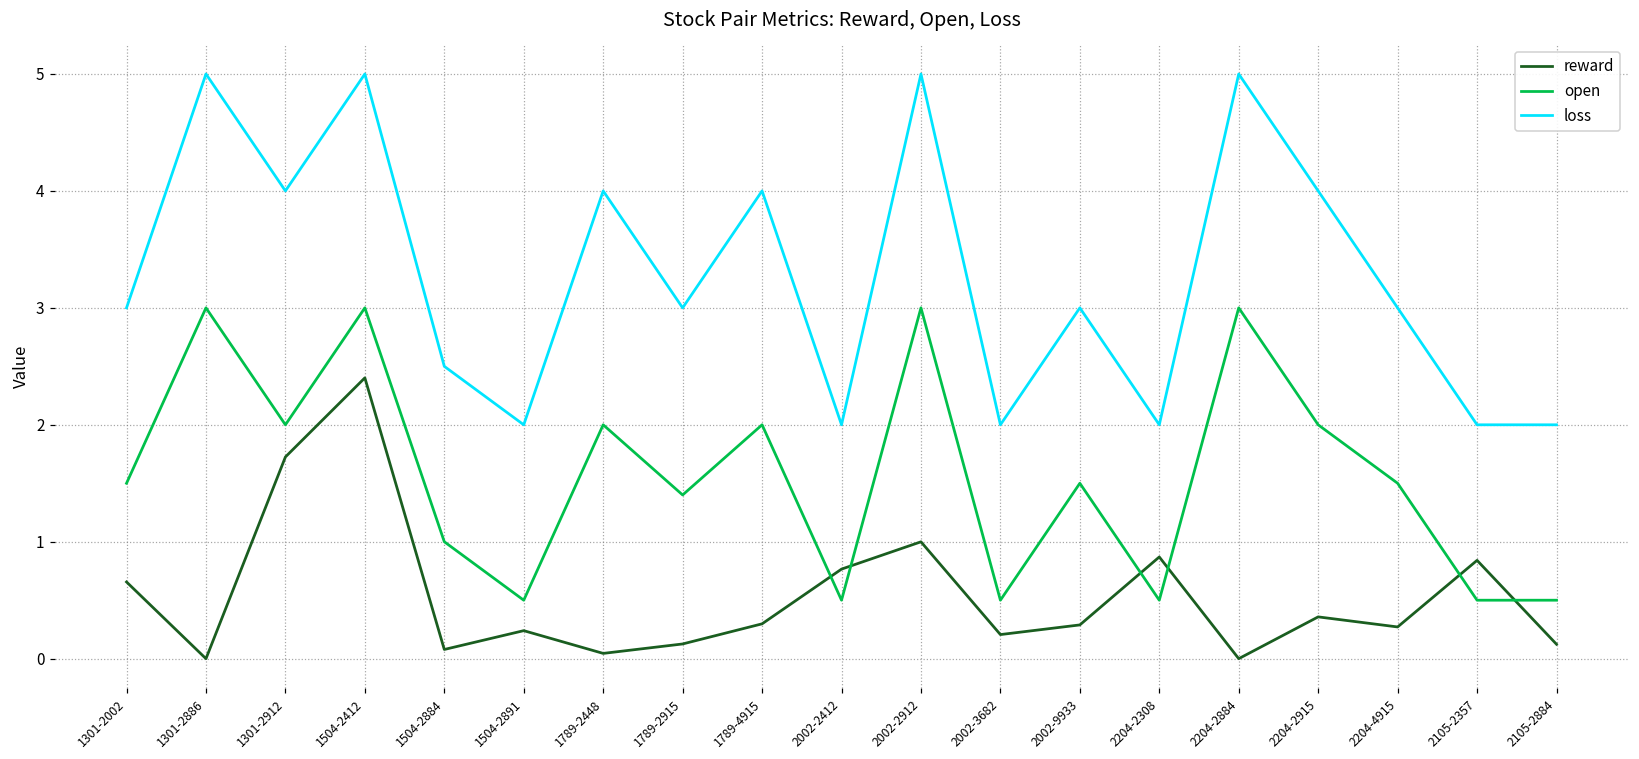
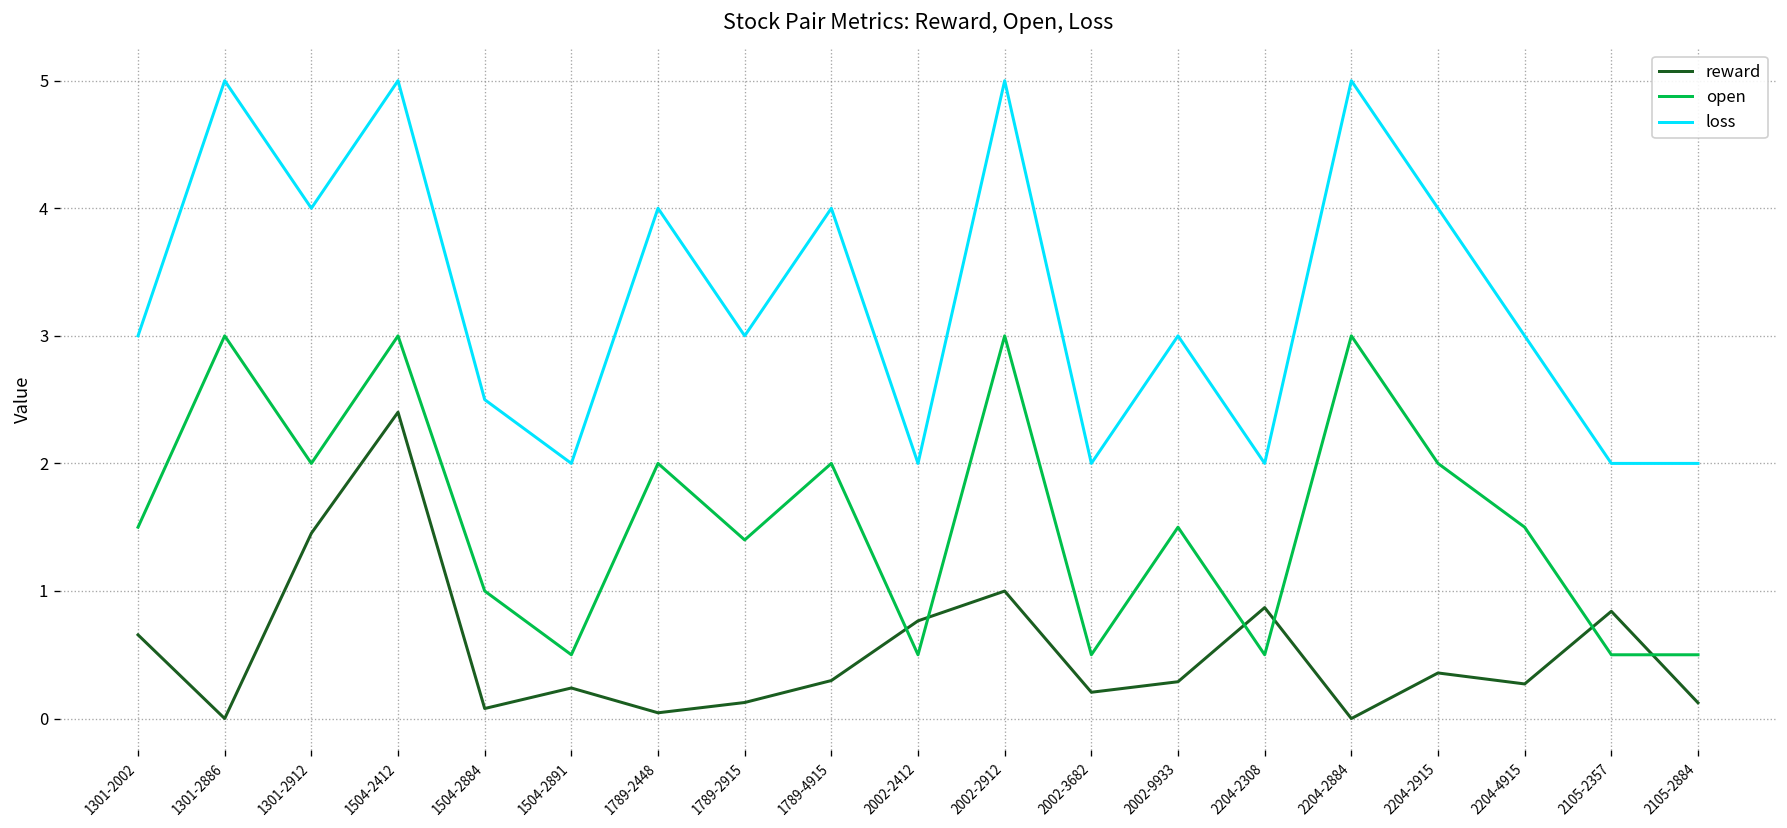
reward, 1301-2912: 1.73 -> 1.45
